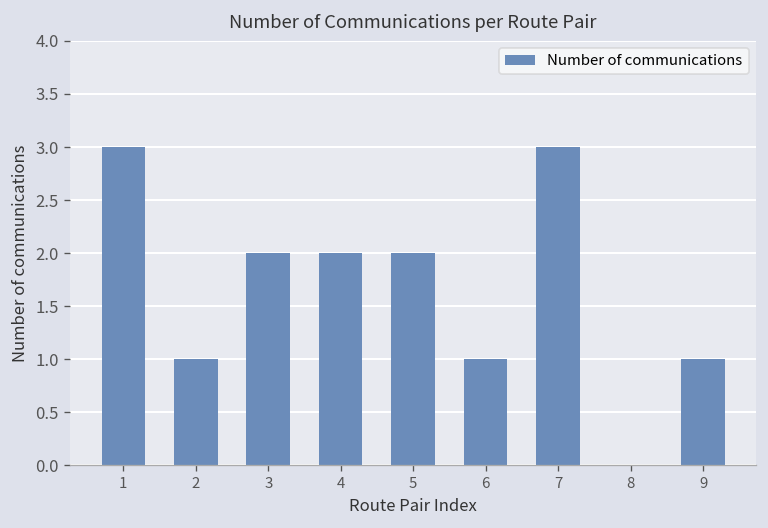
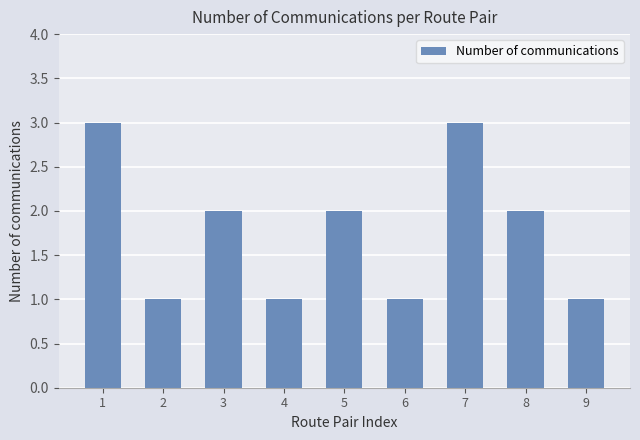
4: 2 -> 1
8: 0 -> 2
